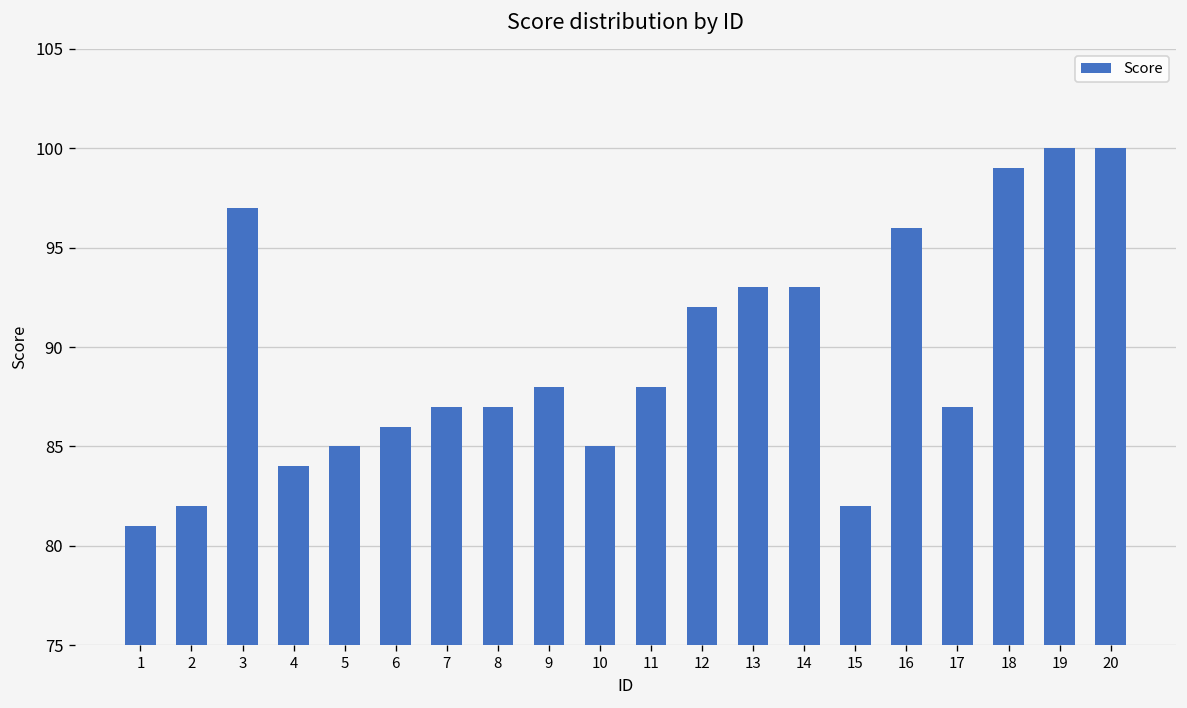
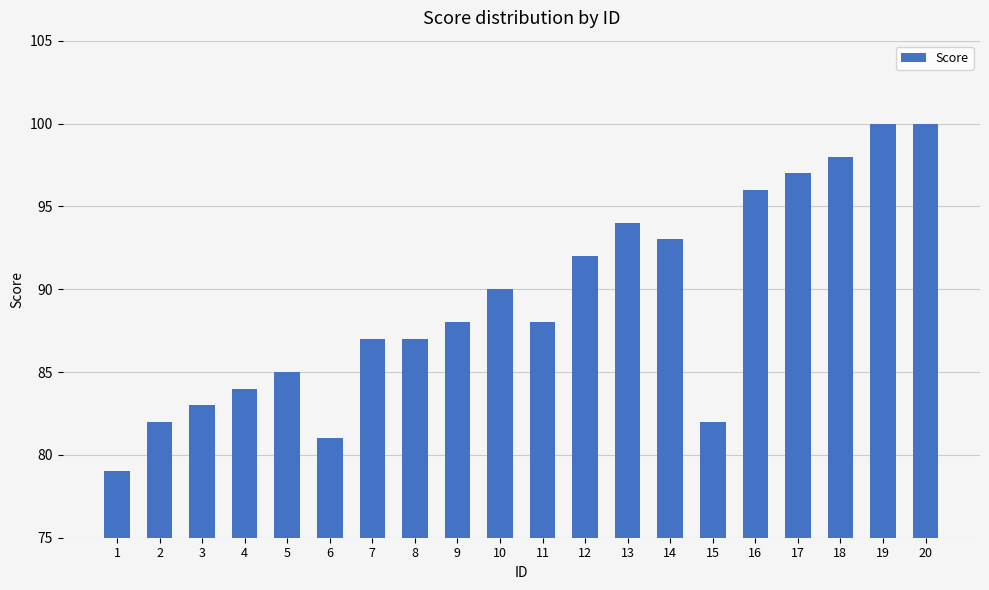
1: 81 -> 79
3: 97 -> 83
6: 86 -> 81
10: 85 -> 90
13: 93 -> 94
17: 87 -> 97
18: 99 -> 98
